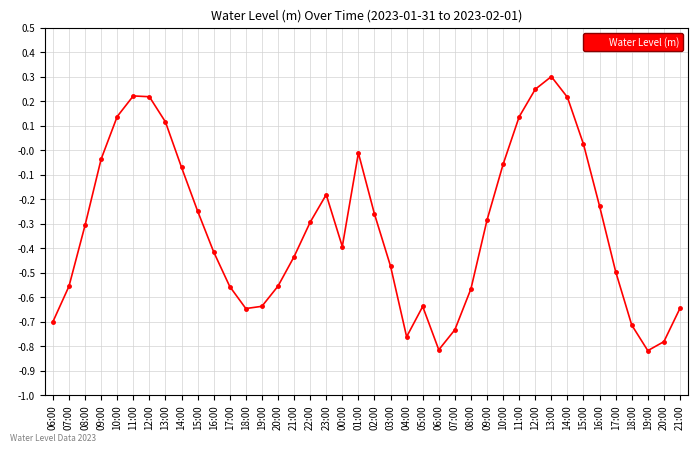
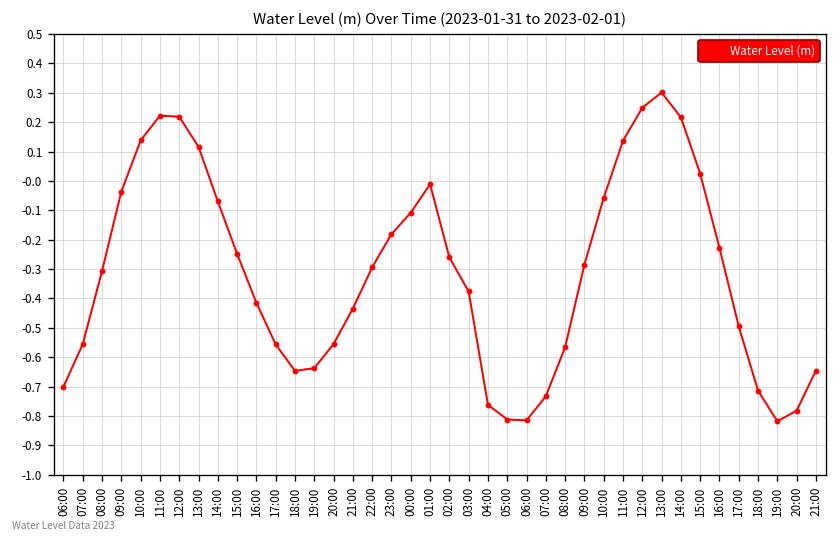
00:00: -0.39 -> -0.11
03:00: -0.47 -> -0.38
05:00: -0.64 -> -0.81
